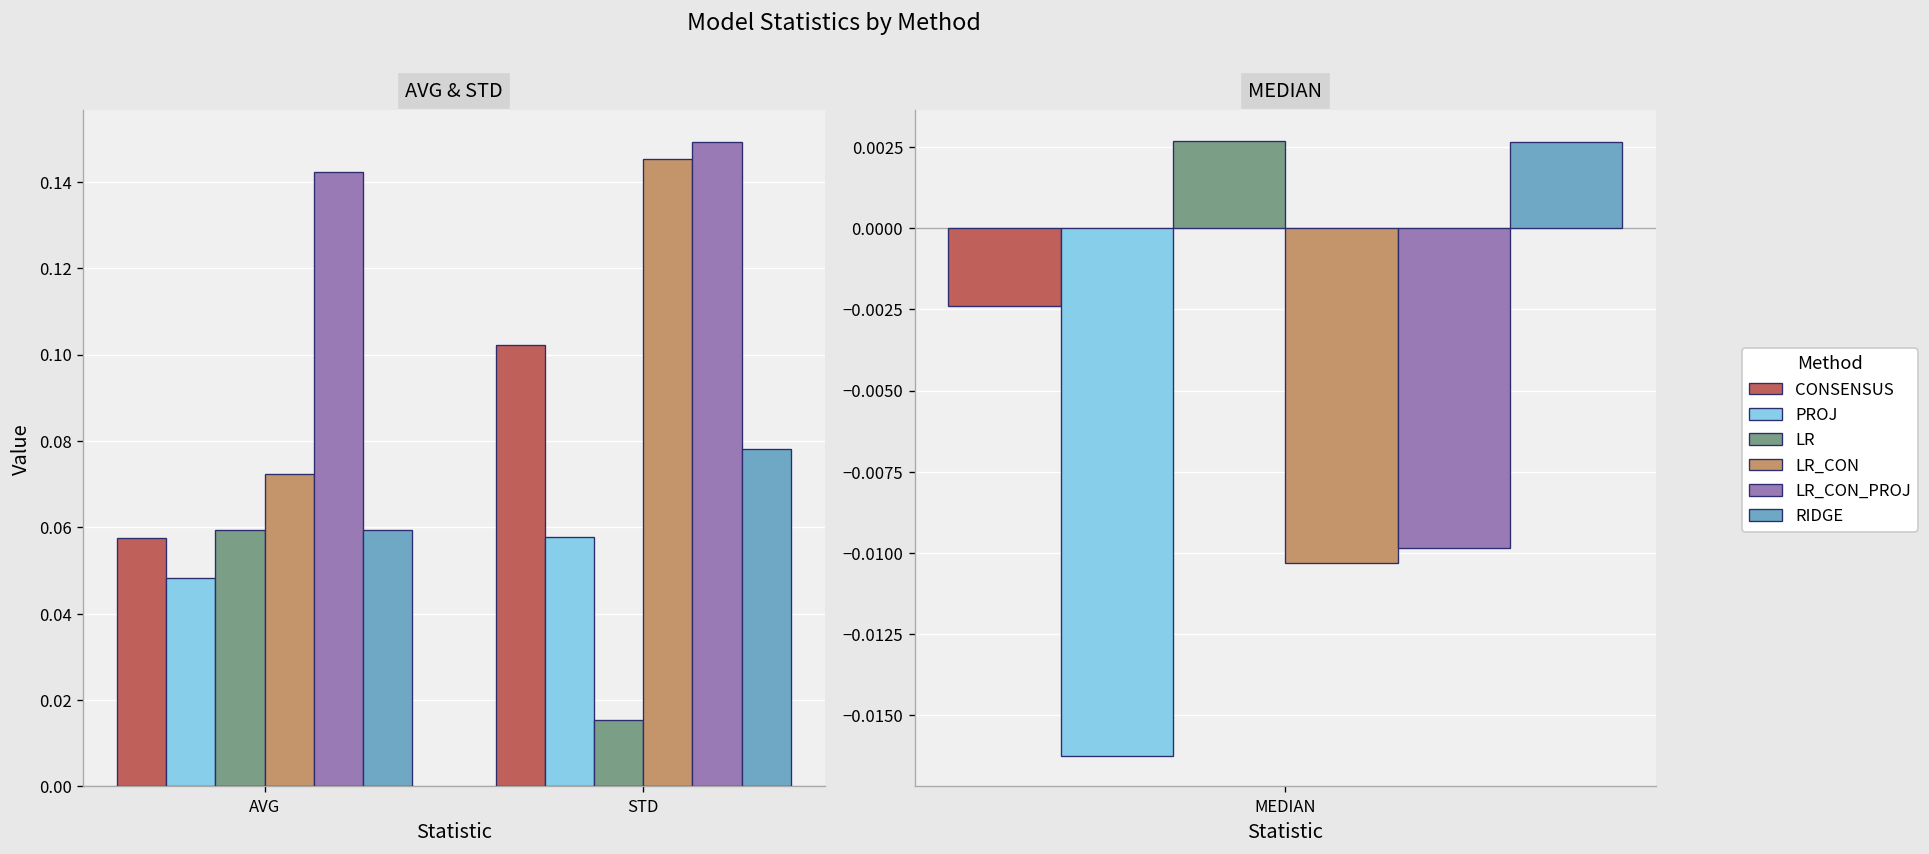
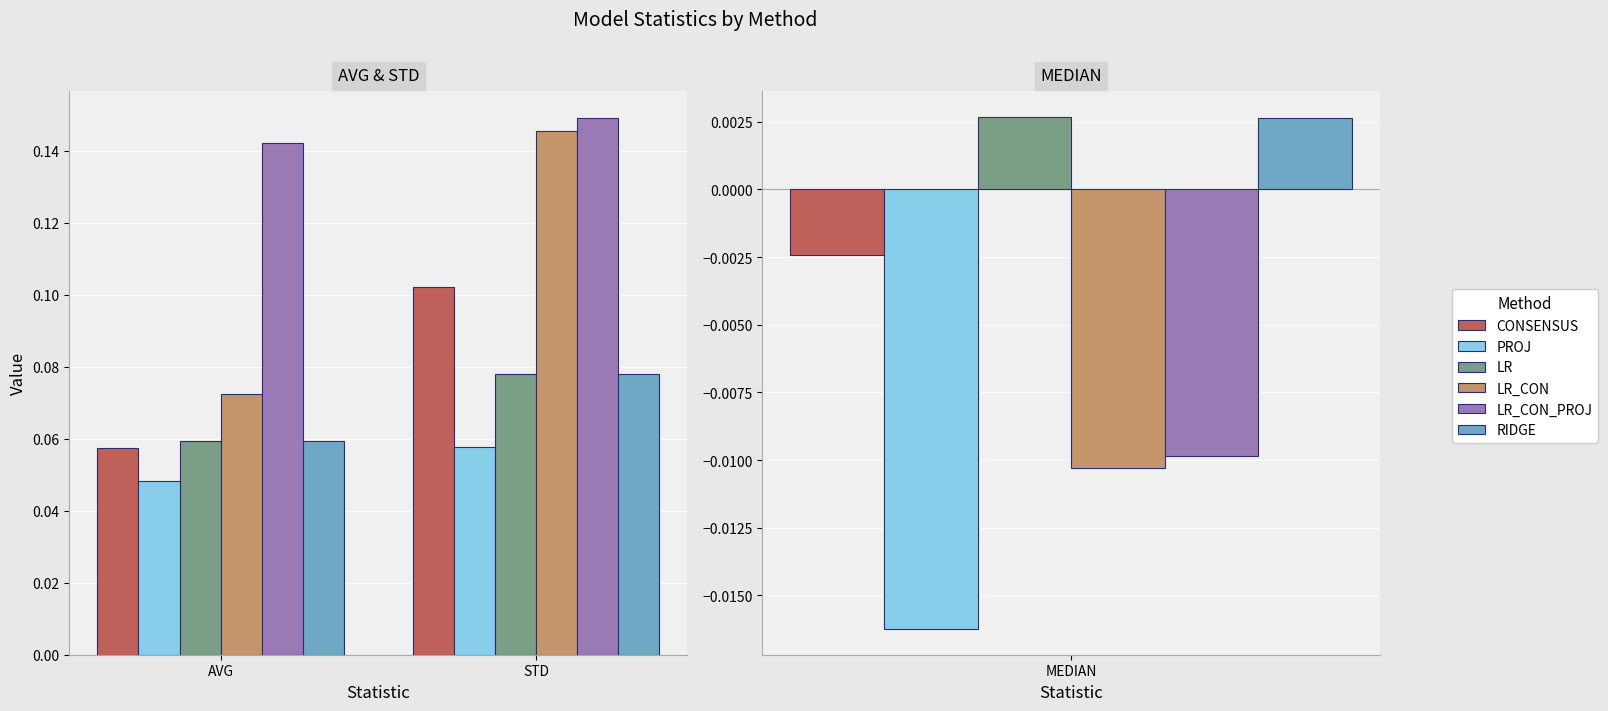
AVG & STD, LR, STD: 0.015 -> 0.078
